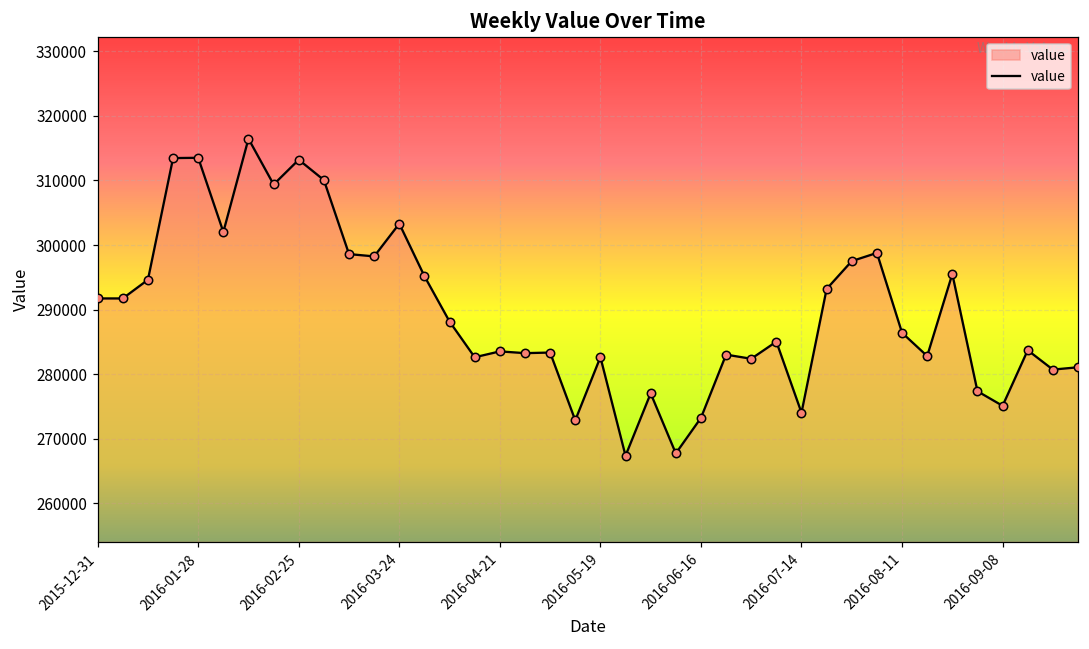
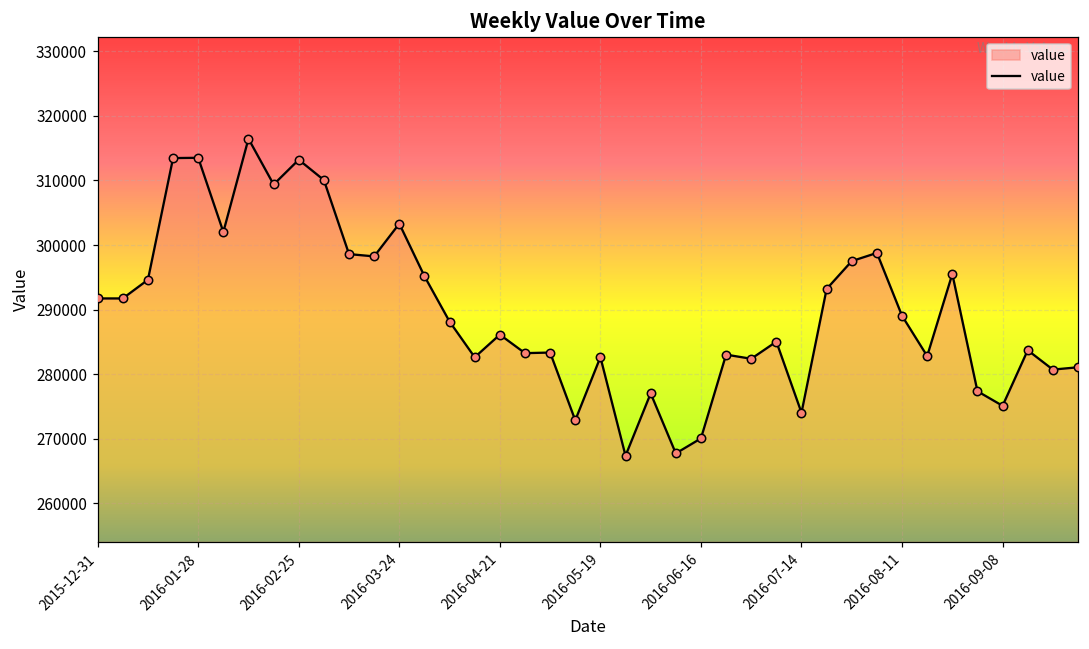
2016-04-21: 284000 -> 286000
2016-06-16: 273000 -> 270000
2016-08-11: 286000 -> 289000
